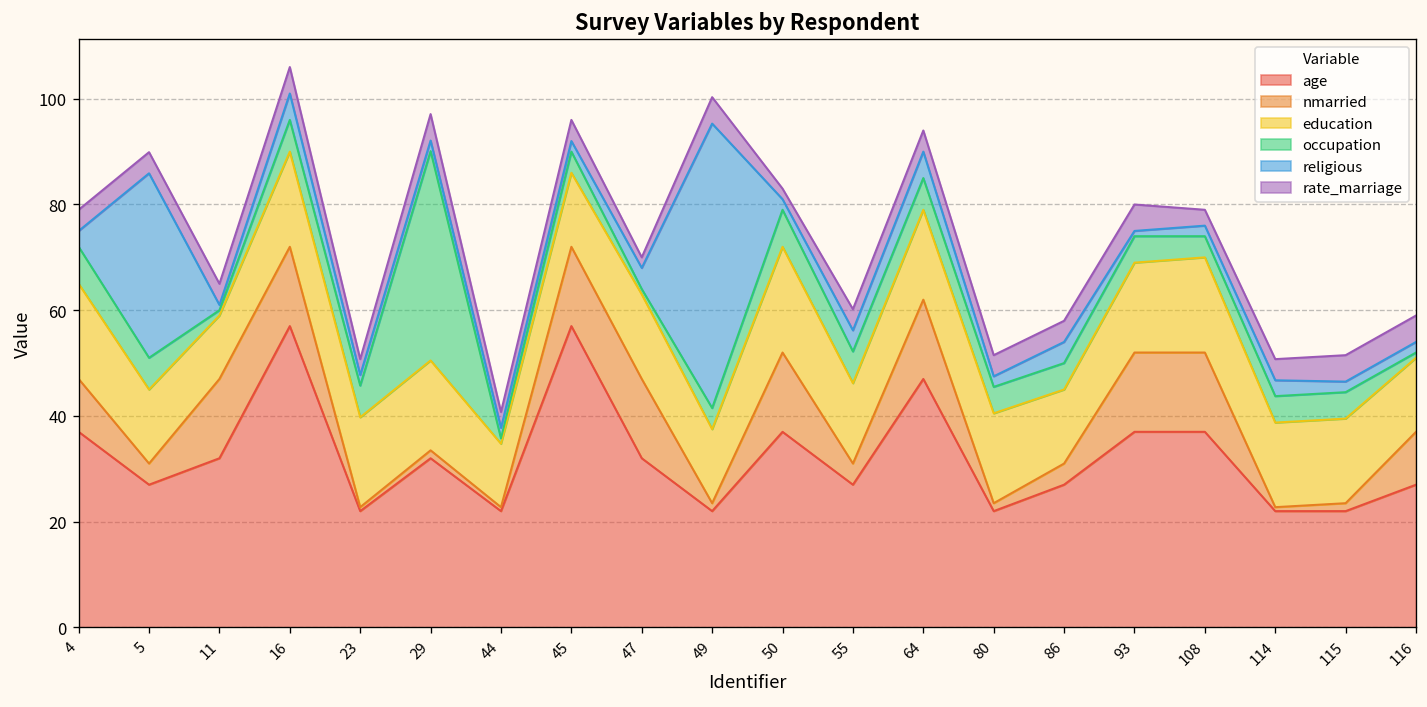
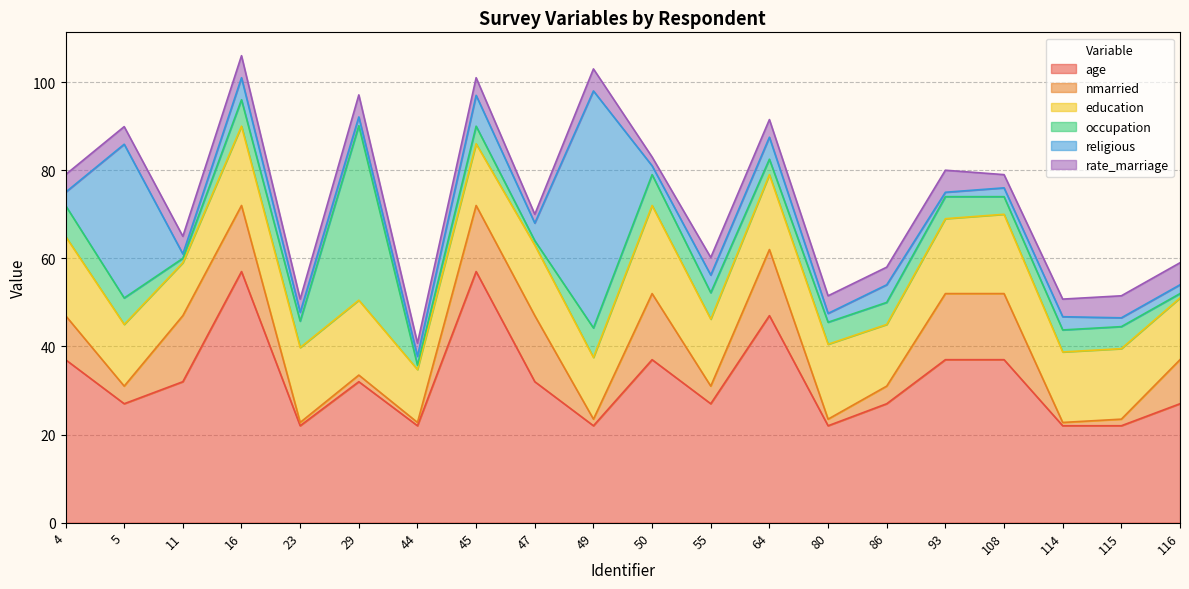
religious, 45: 2 -> 7
occupation, 49: 4 -> 7
occupation, 64: 6 -> 4
